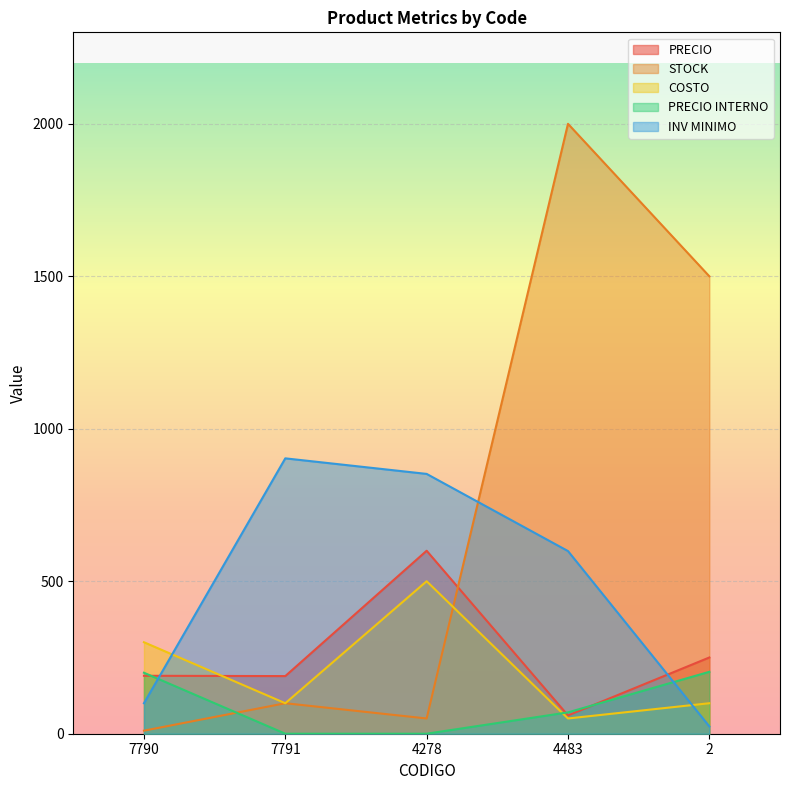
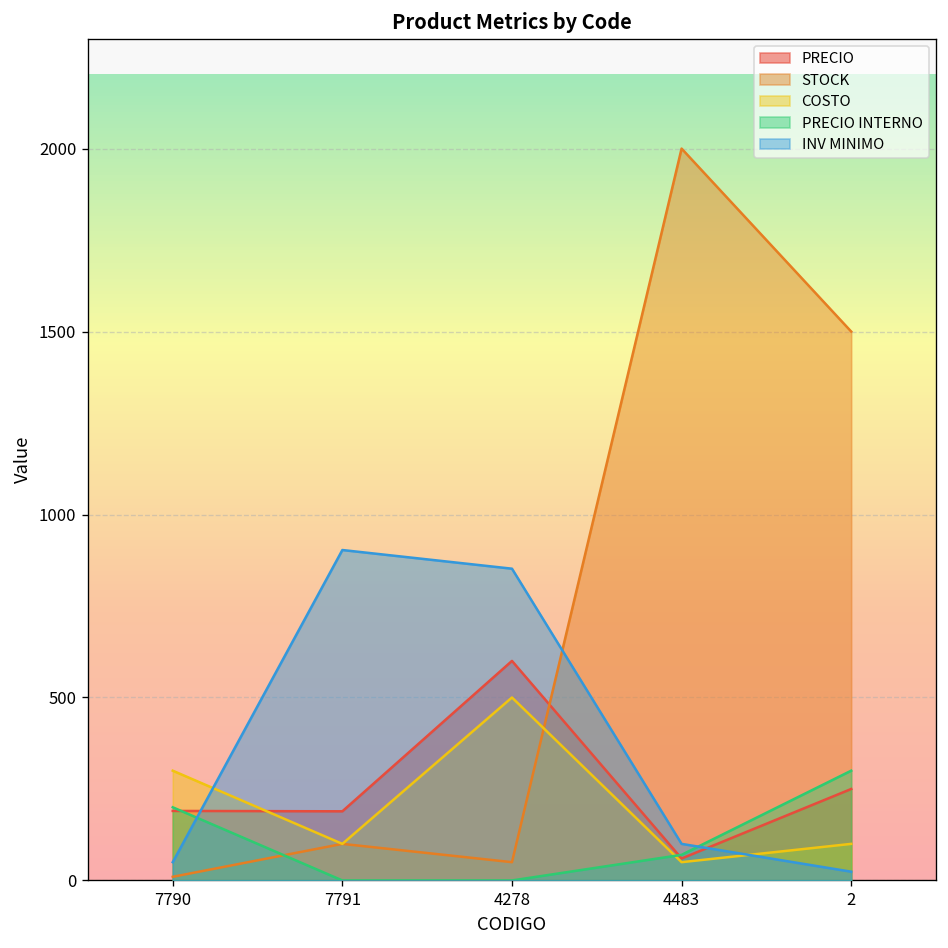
INV MINIMO, 7790: 100 -> 50
INV MINIMO, 4483: 600 -> 100
PRECIO INTERNO, 2: 200 -> 300
